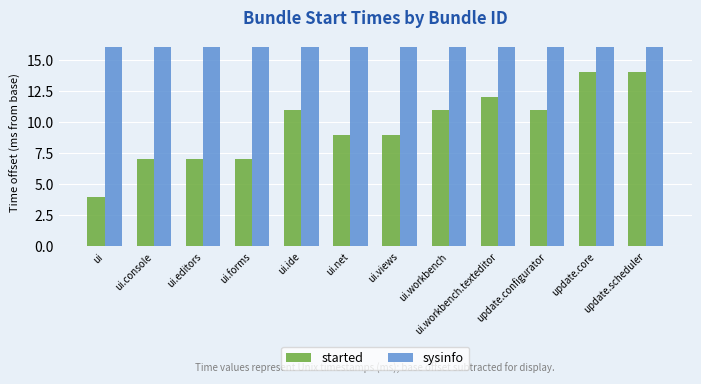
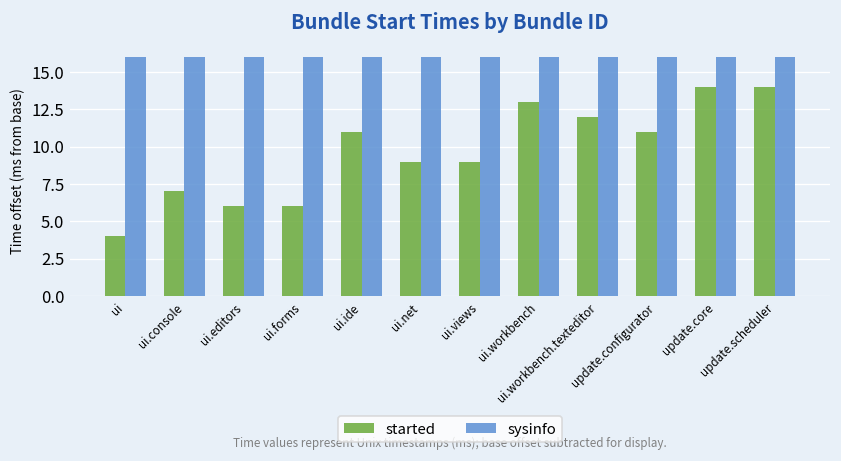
started, ui.editors: 7.0 -> 6.0
started, ui.forms: 7.0 -> 6.0
started, ui.workbench: 11.0 -> 13.0
